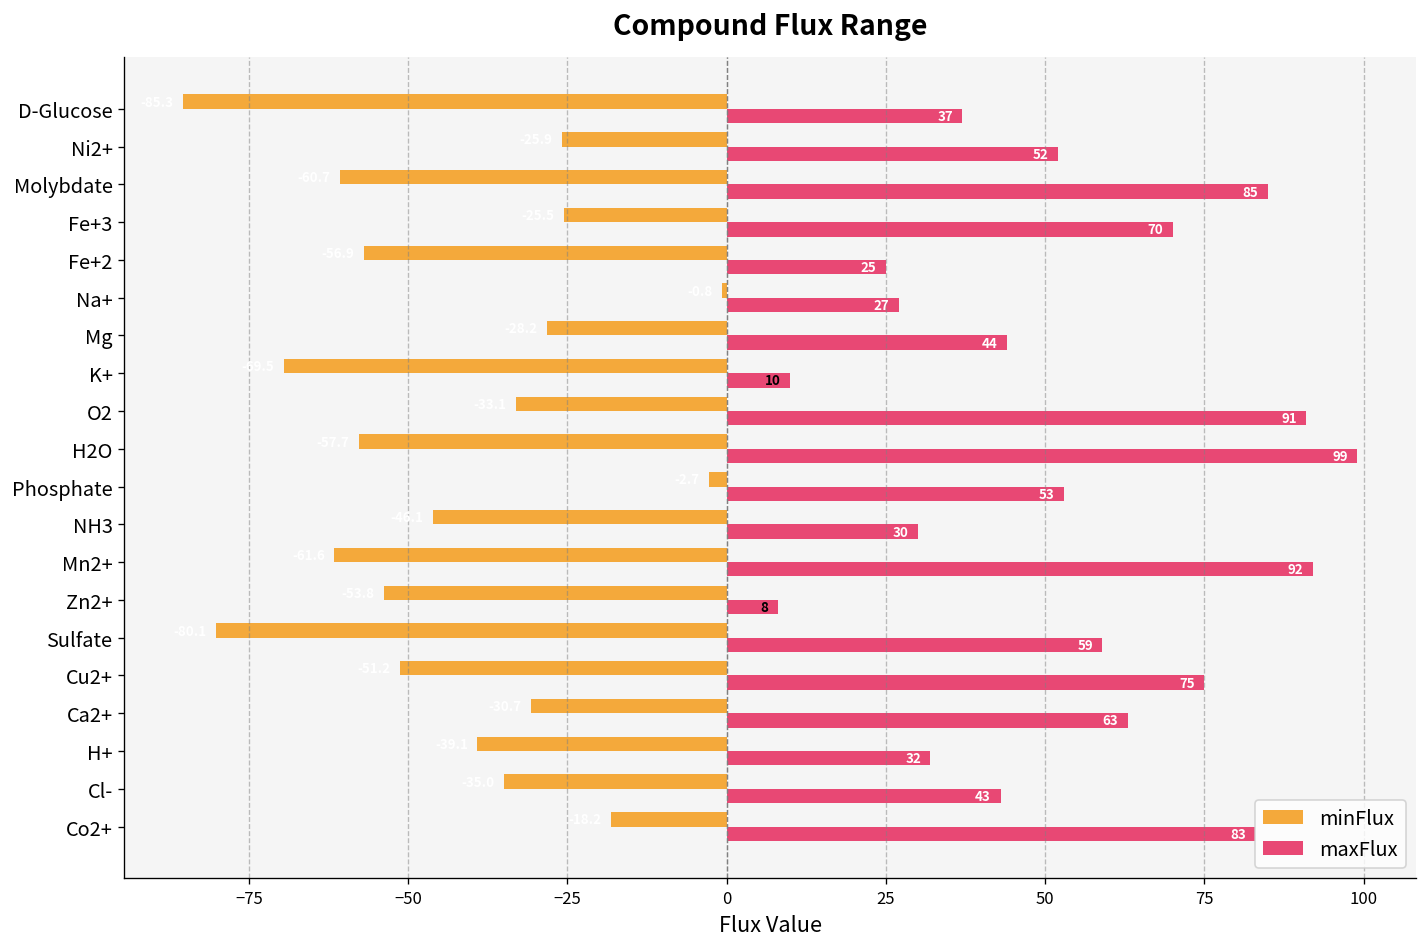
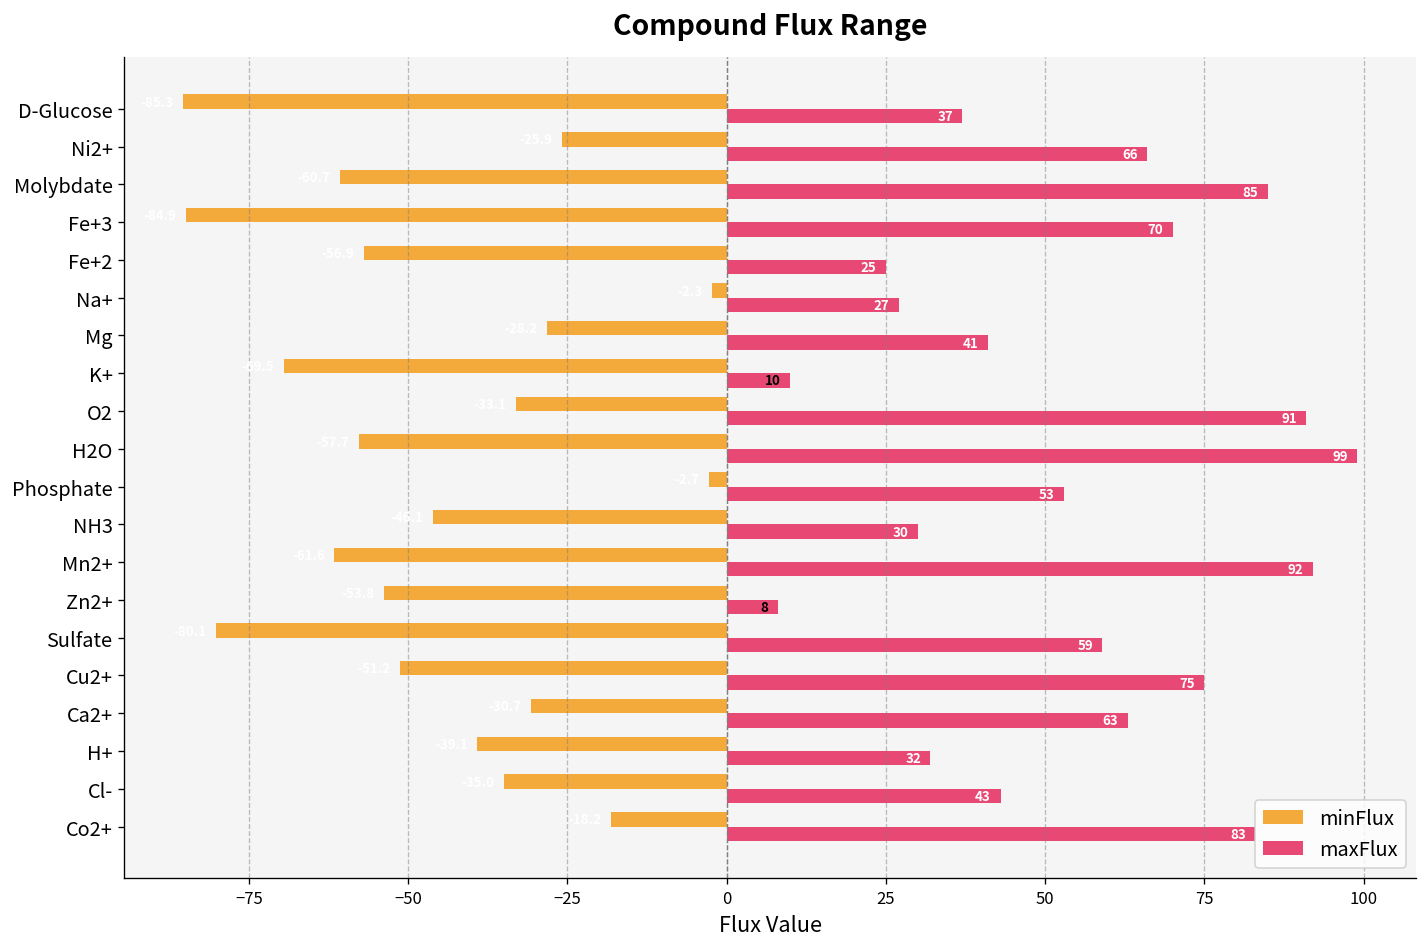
maxFlux, Ni2+: 52 -> 66
minFlux, Fe+3: -25 -> -85
minFlux, Na+: -1 -> -2
maxFlux, Mg: 44 -> 41
